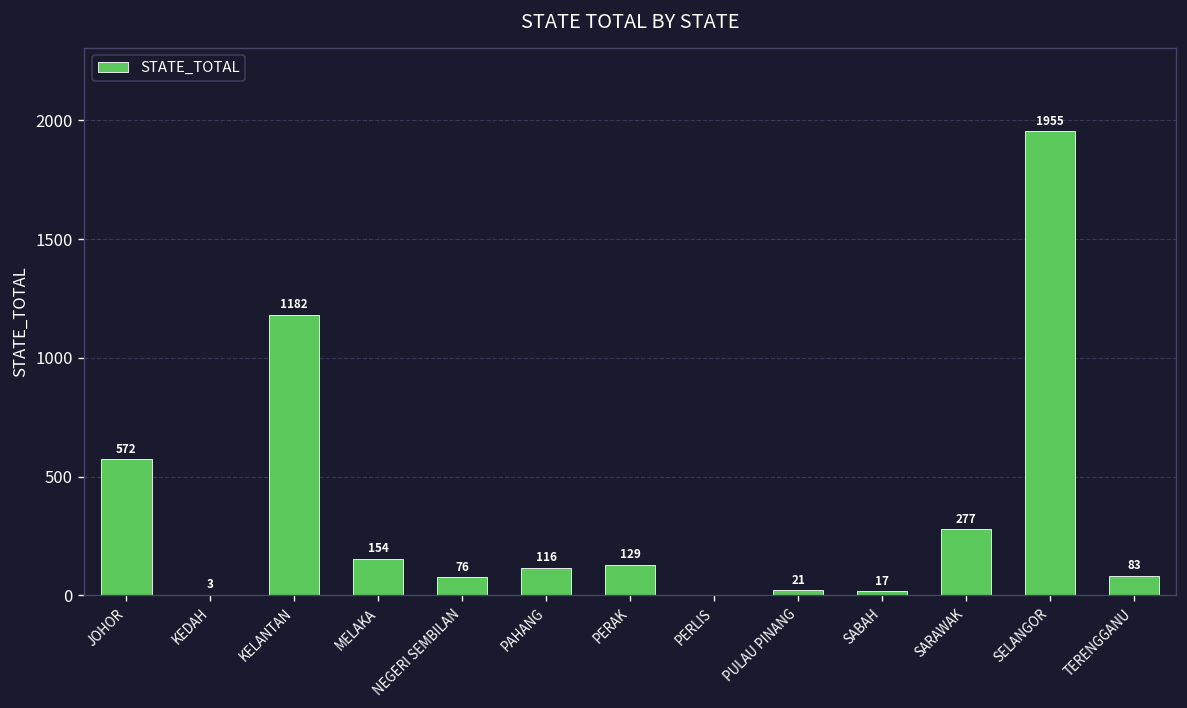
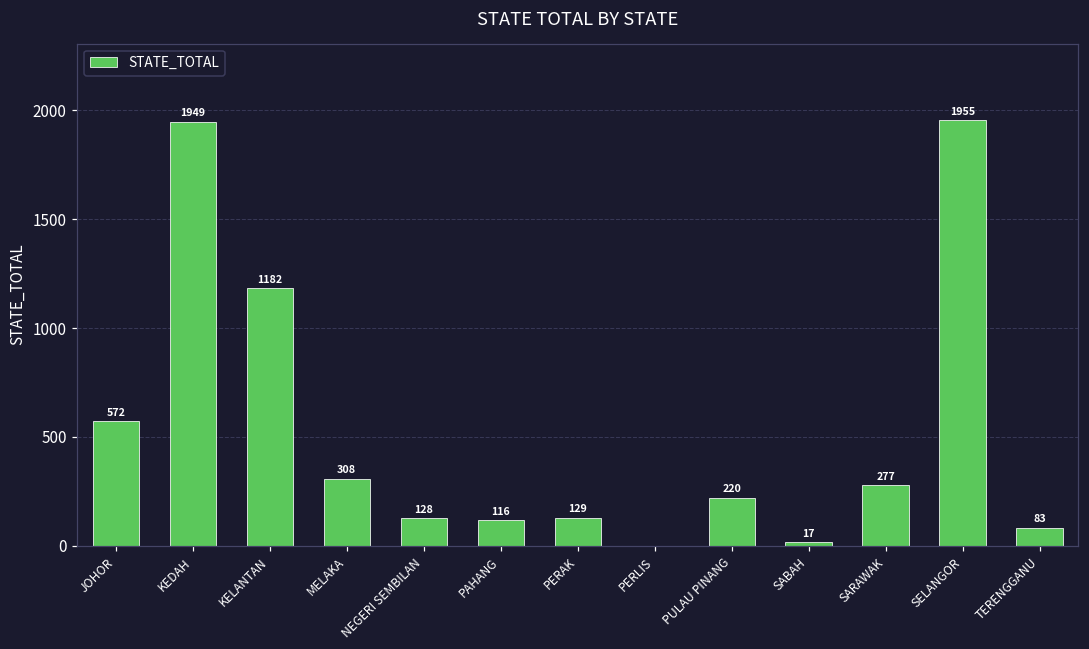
KEDAH: 3 -> 1949
MELAKA: 154 -> 308
NEGERI SEMBILAN: 76 -> 128
PULAU PINANG: 21 -> 220
